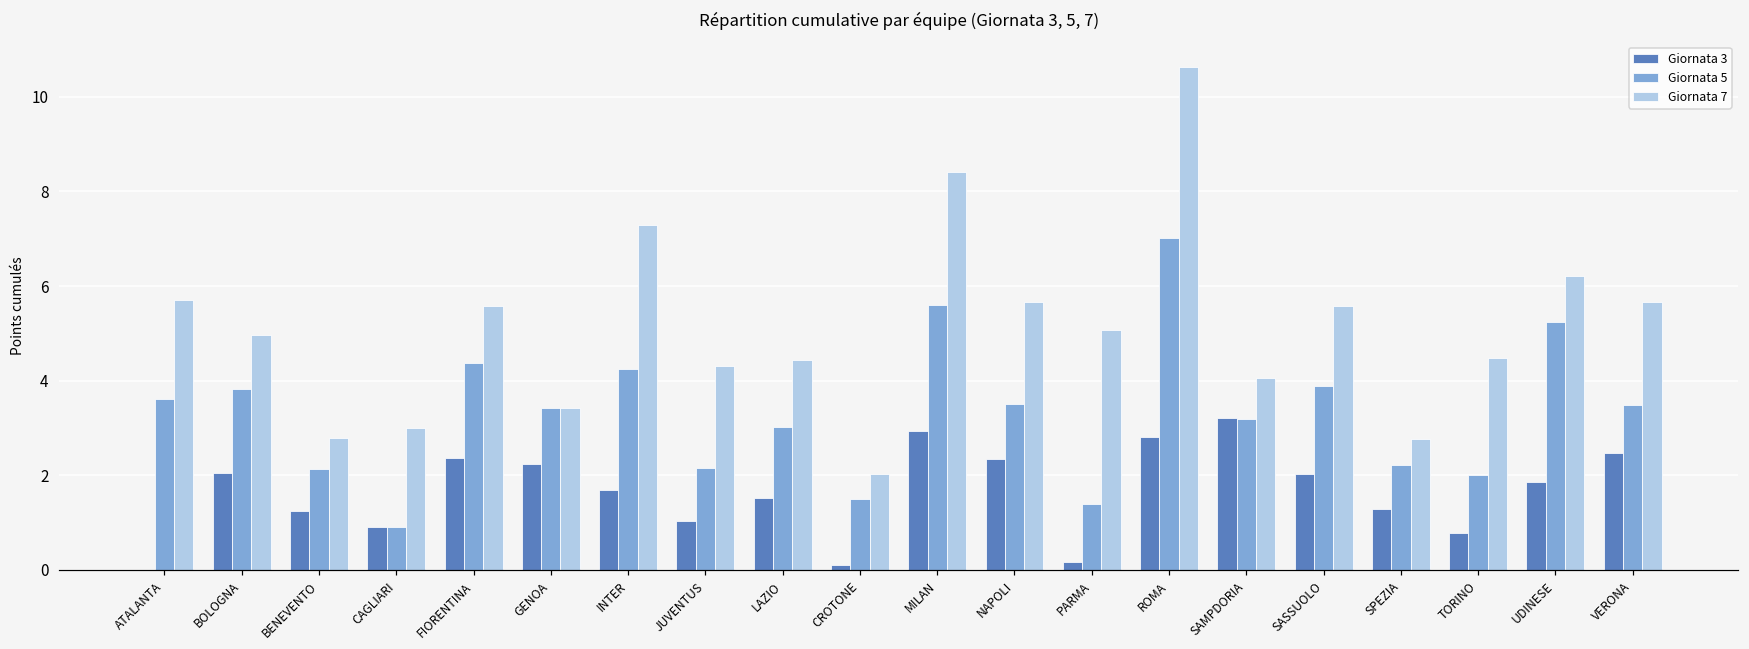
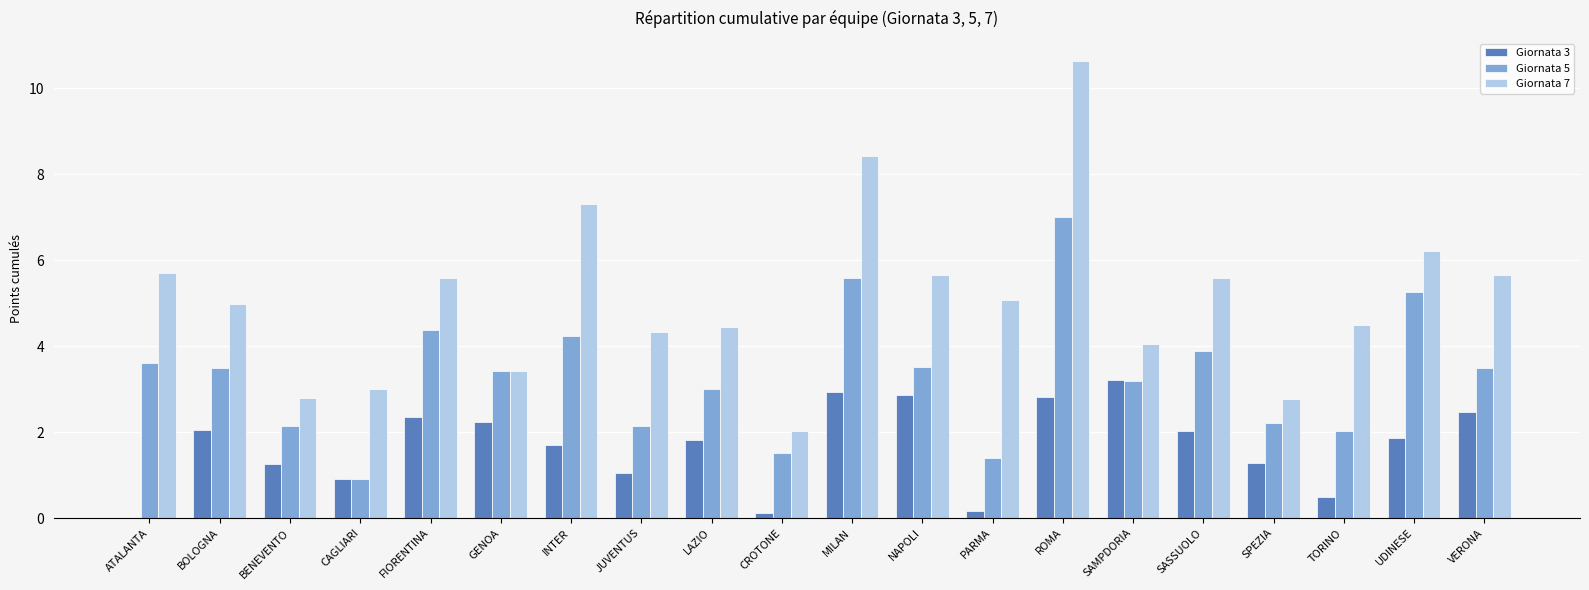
Giornata 5, BOLOGNA: 3.8 -> 3.5
Giornata 3, LAZIO: 1.5 -> 1.8
Giornata 3, NAPOLI: 2.3 -> 2.9
Giornata 3, TORINO: 0.8 -> 0.5
